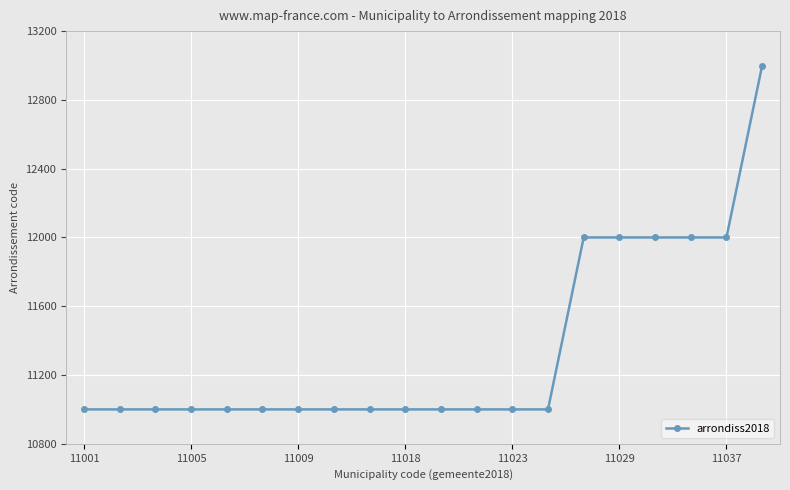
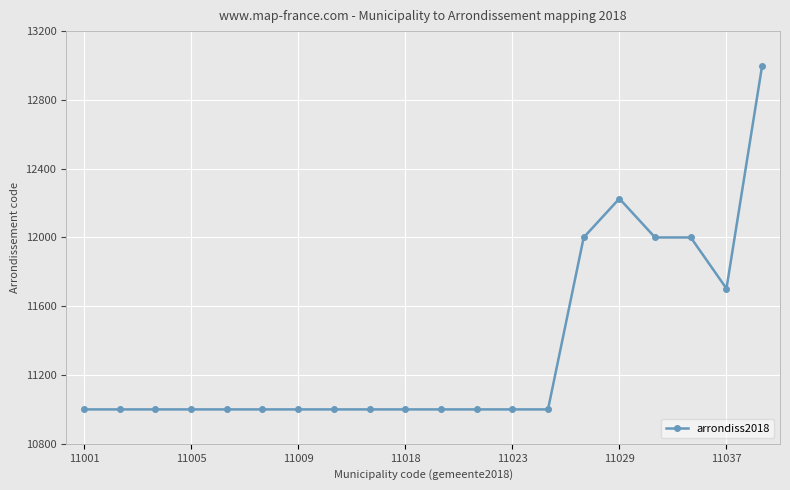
11029: 12000 -> 12230
11037: 12000 -> 11700
